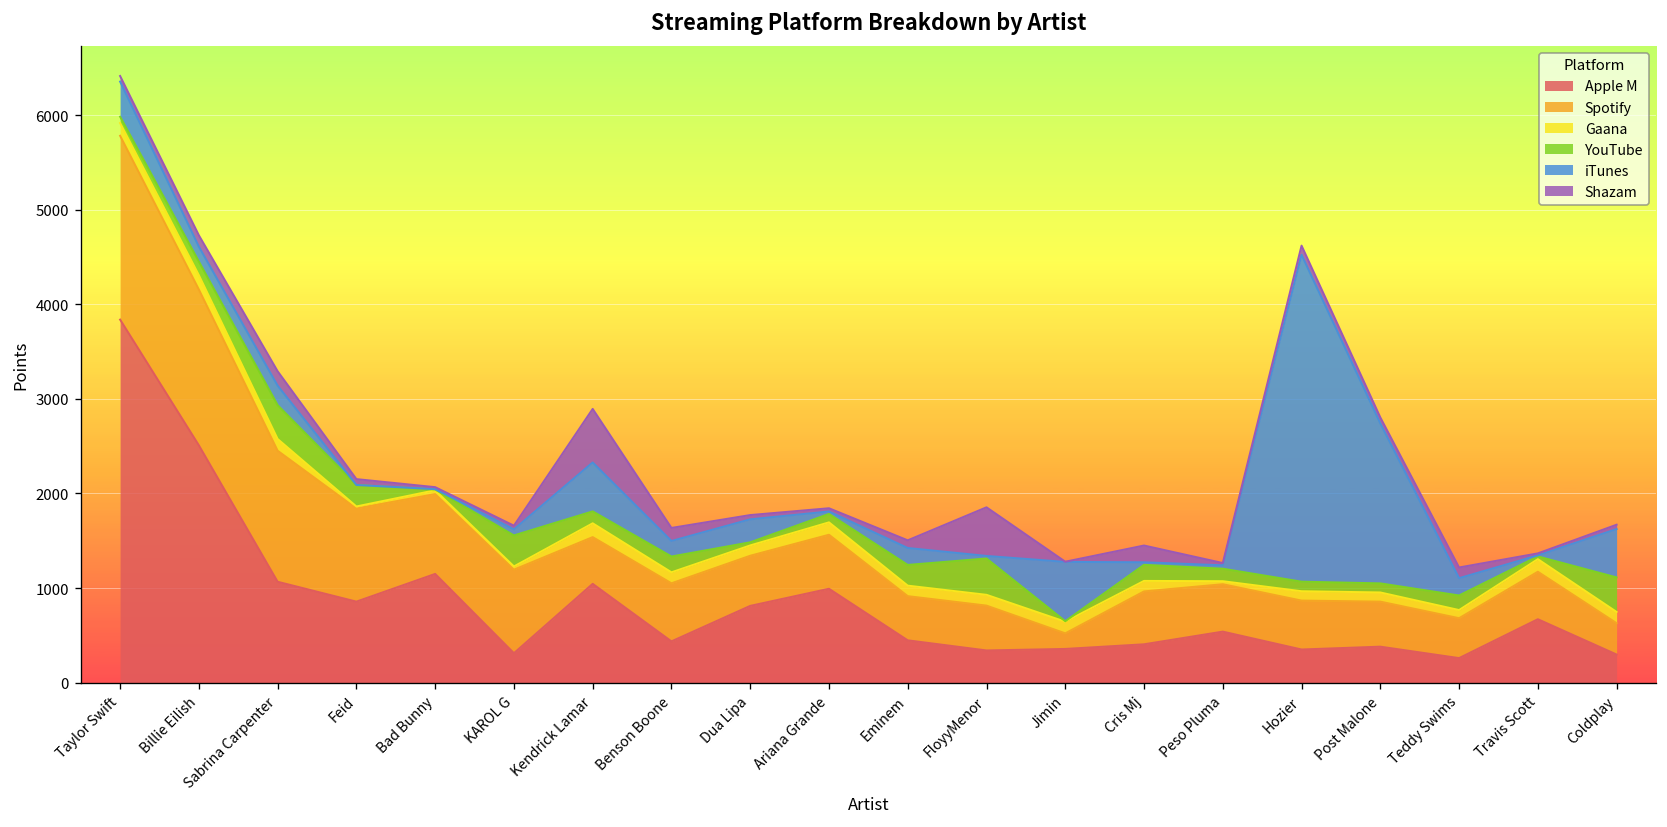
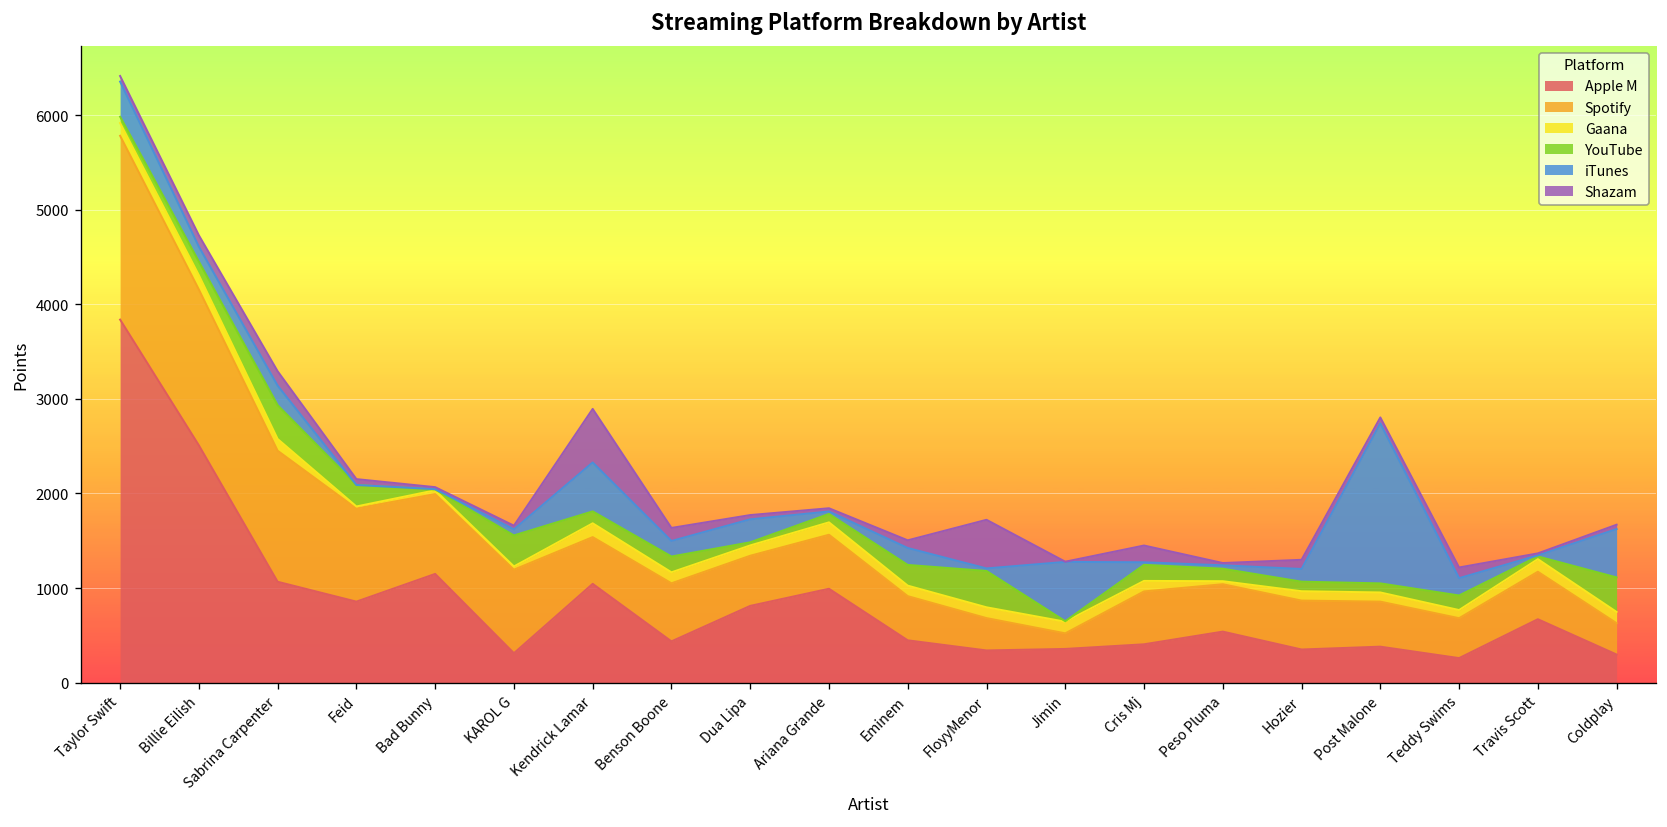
Spotify, FloyyMenor: 500 -> 300
iTunes, Hozier: 3500 -> 100
